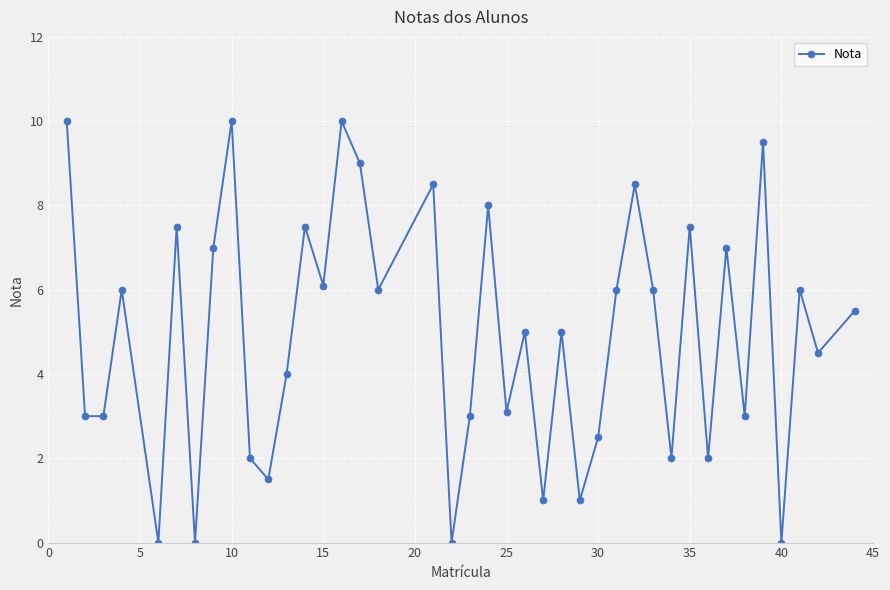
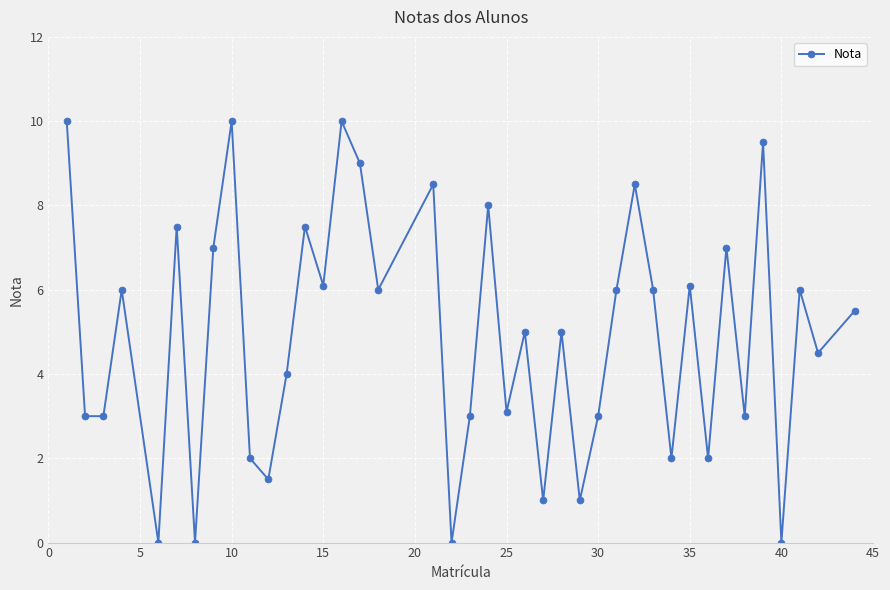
30: 2.5 -> 3.0
35: 7.5 -> 6.1
